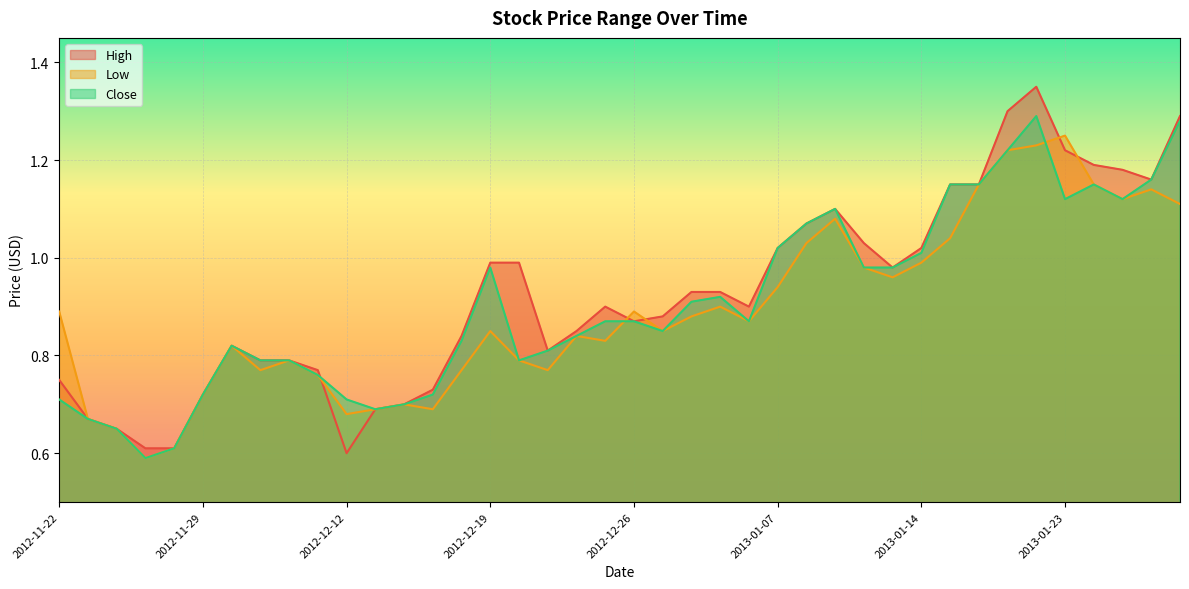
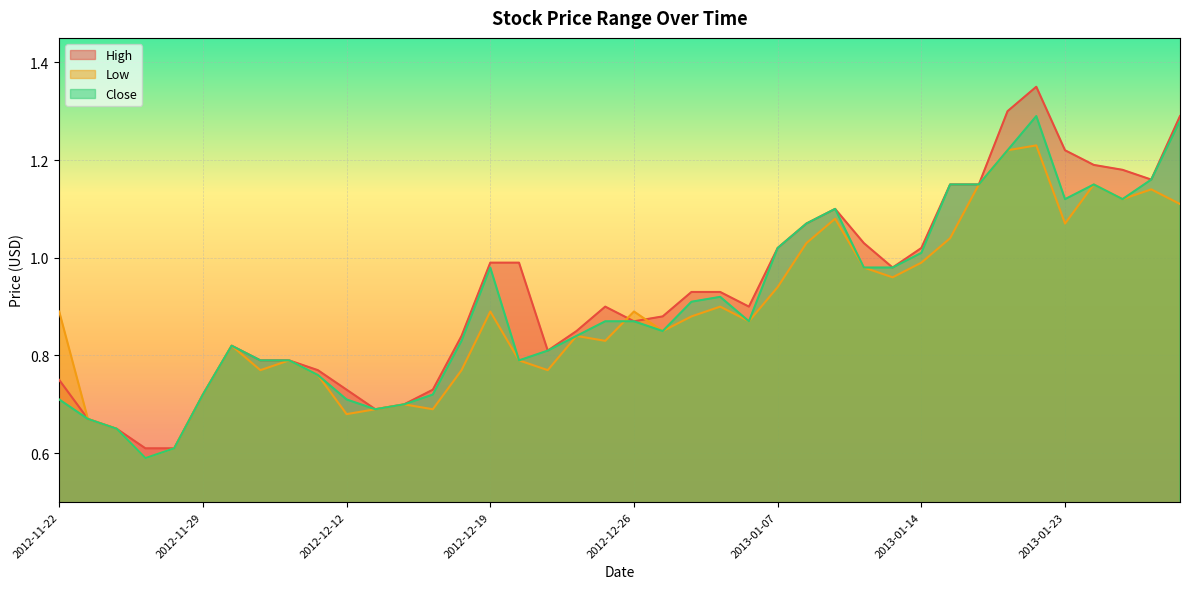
High, 2012-12-12: 0.60 -> 0.73
Low, 2012-12-19: 0.85 -> 0.89
Low, 2013-01-23: 1.25 -> 1.07
